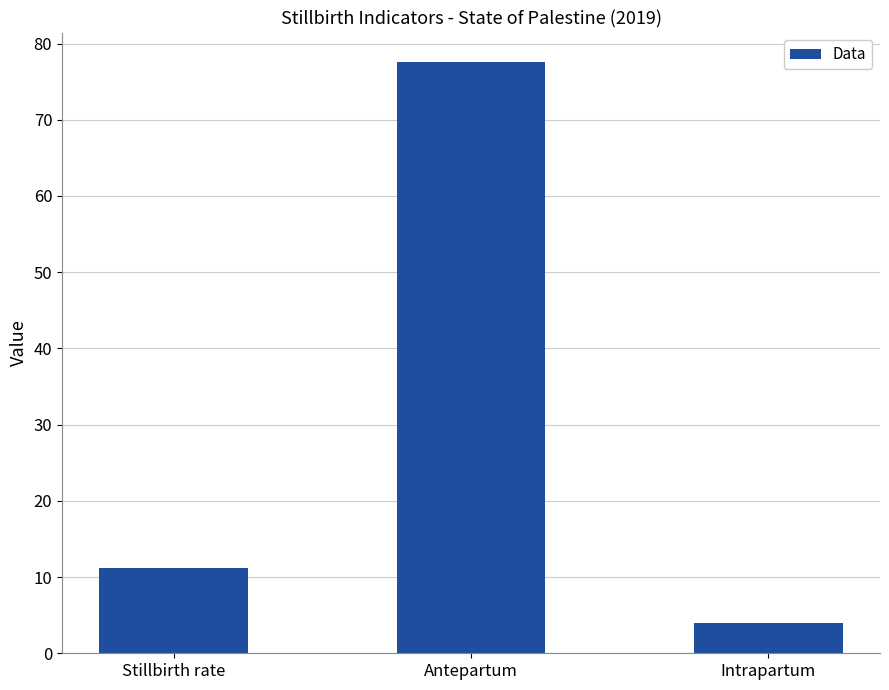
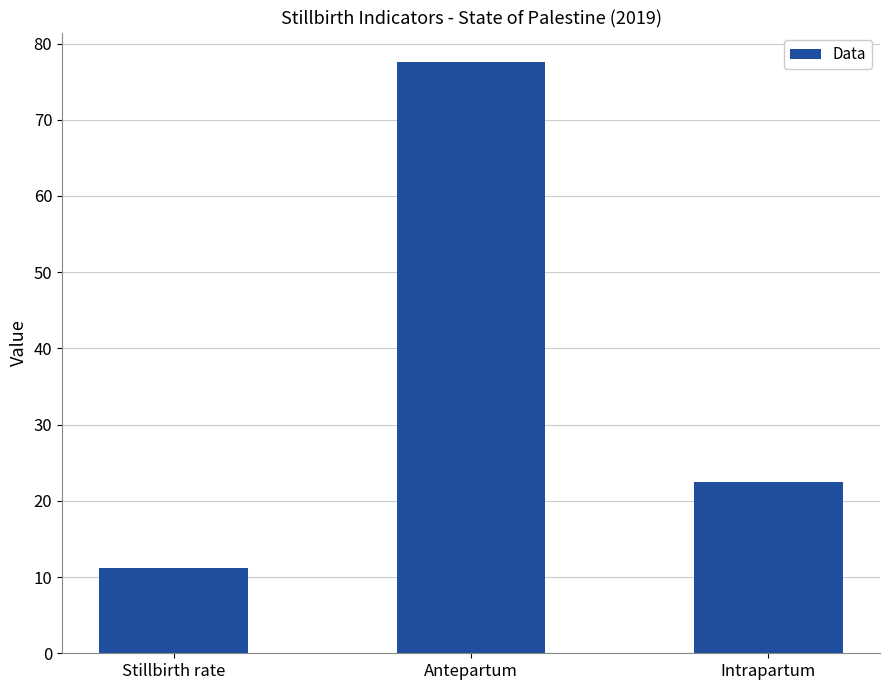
Intrapartum: 4 -> 22
